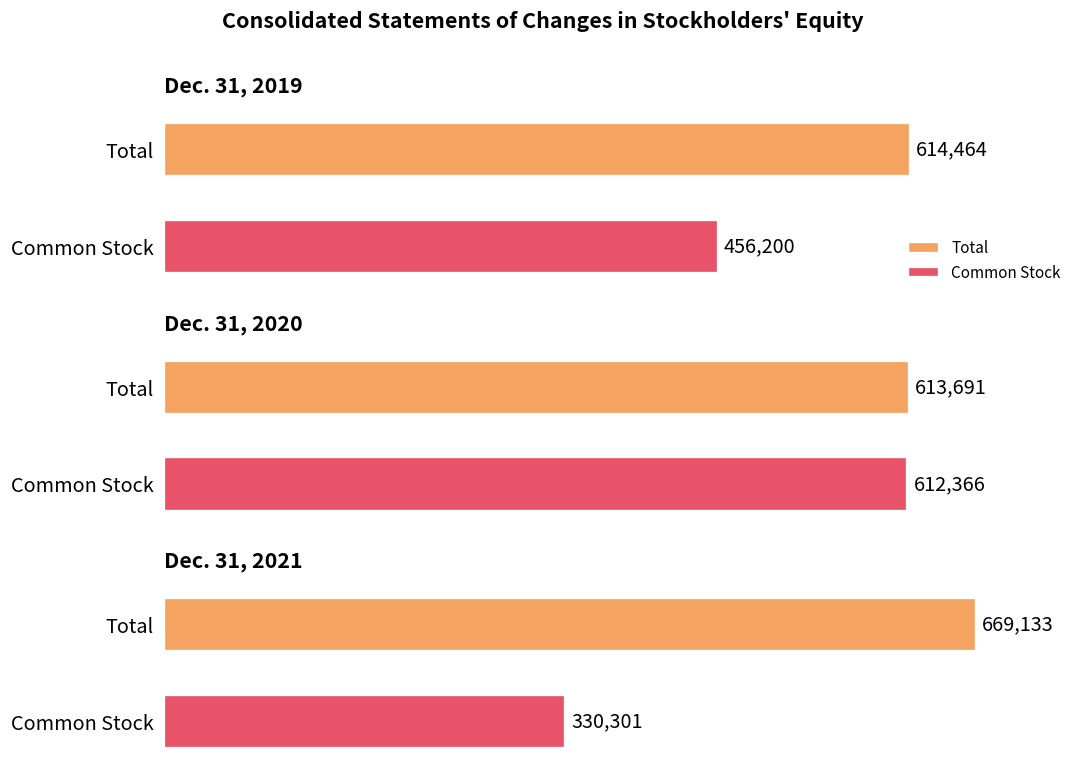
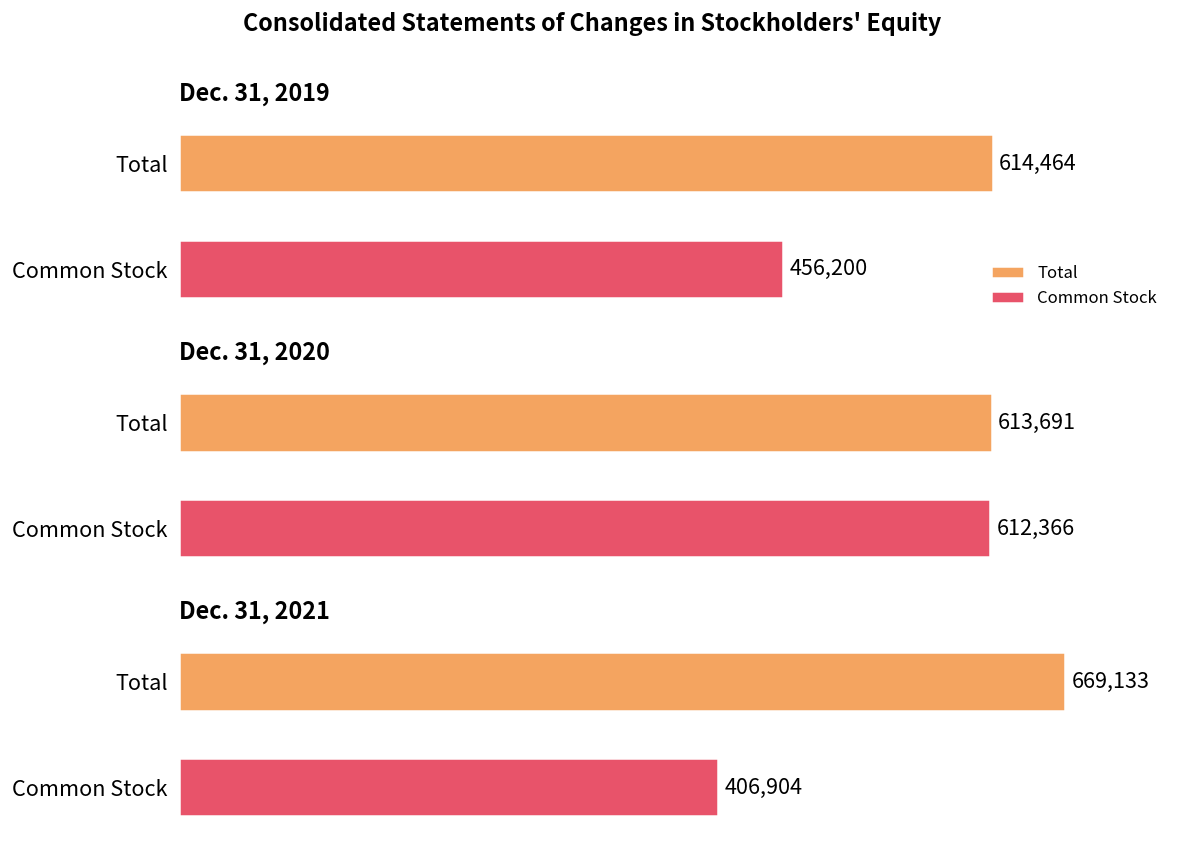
Dec. 31, 2021, Common Stock: 330,301 -> 406,904
